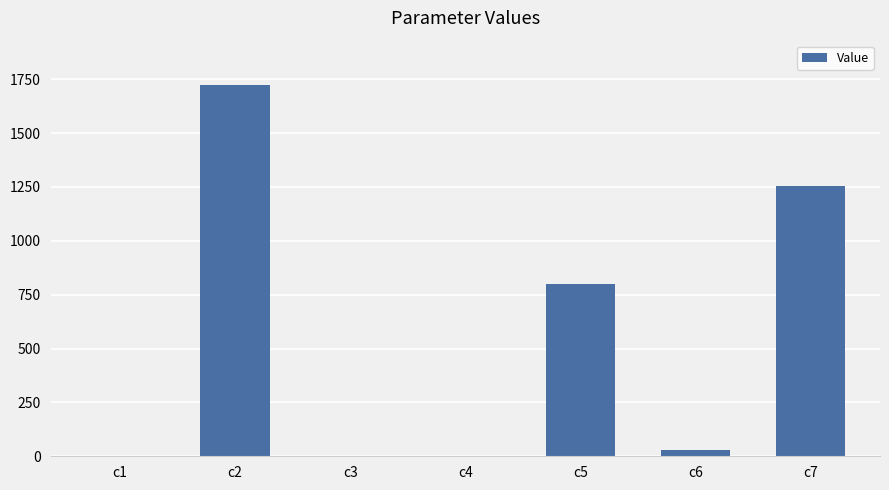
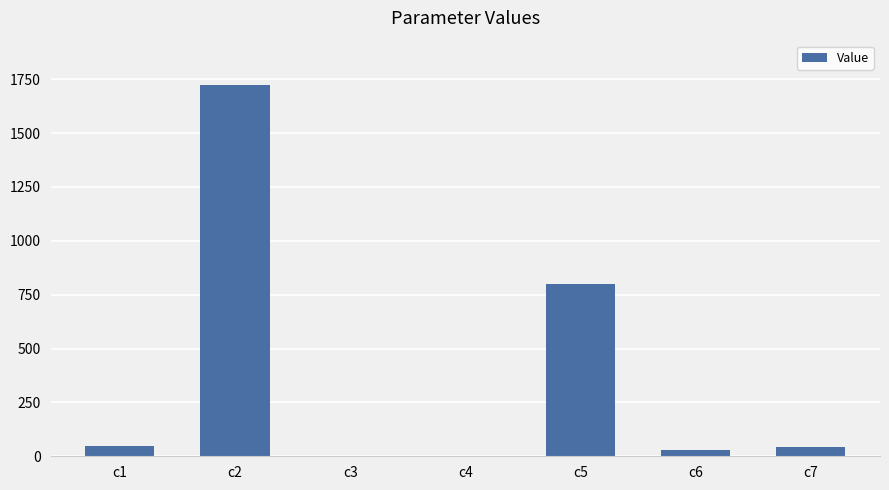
c1: 0 -> 50
c7: 1260 -> 40
